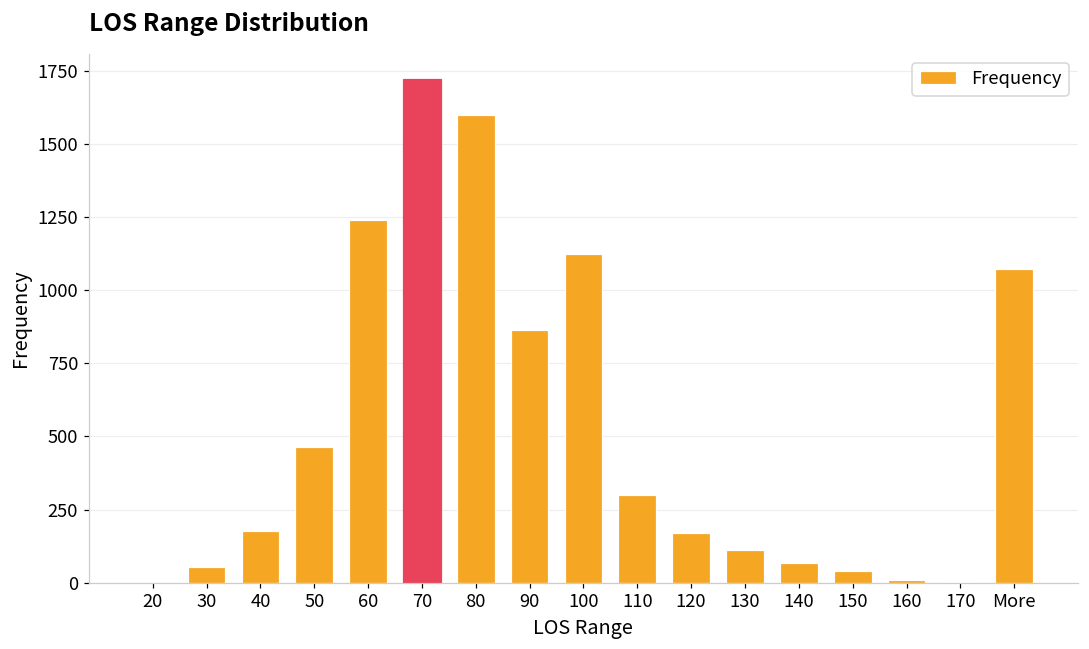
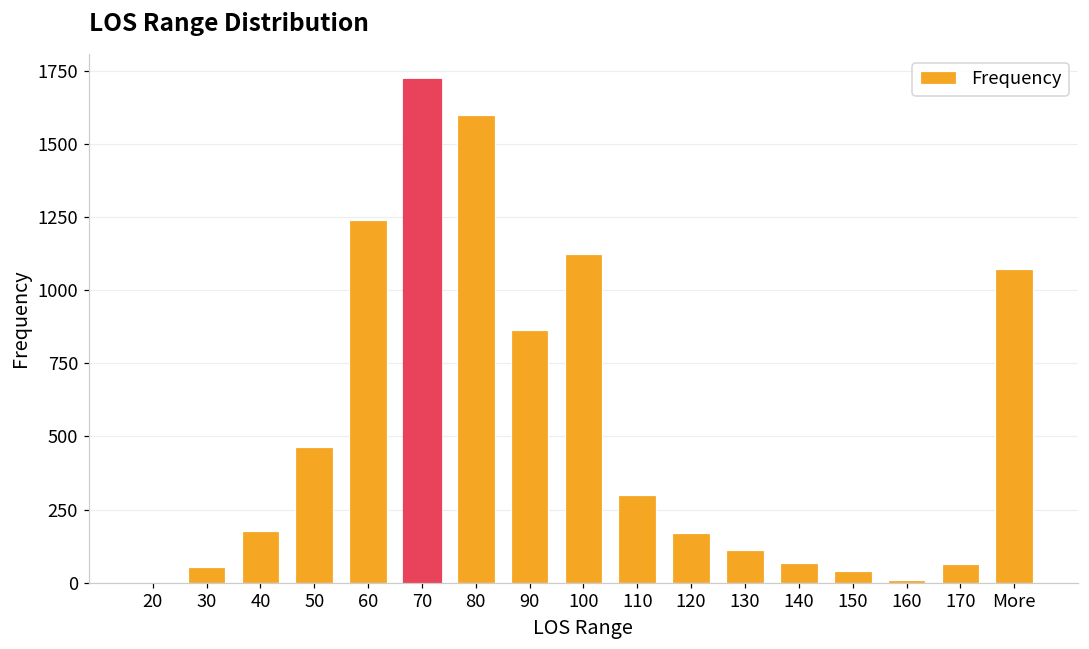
170: 0 -> 60
